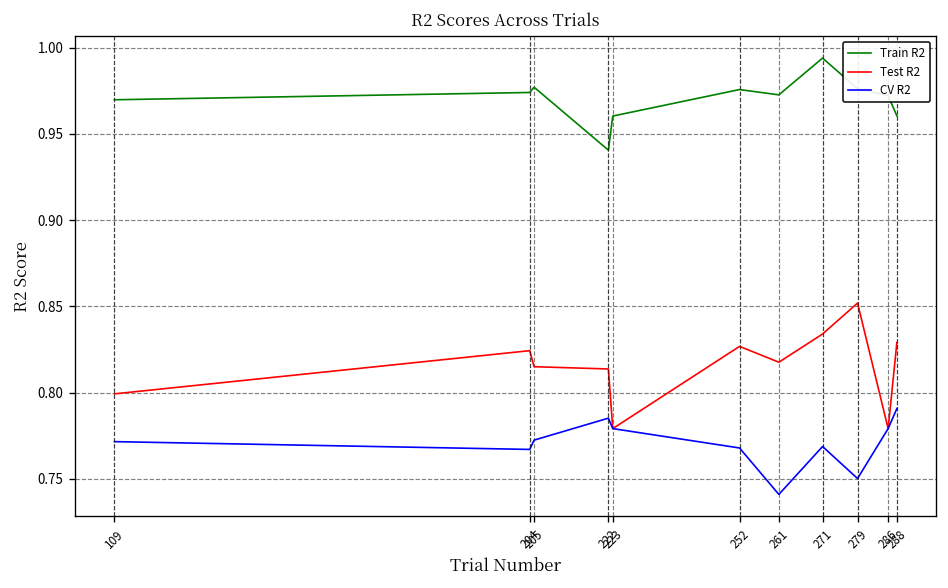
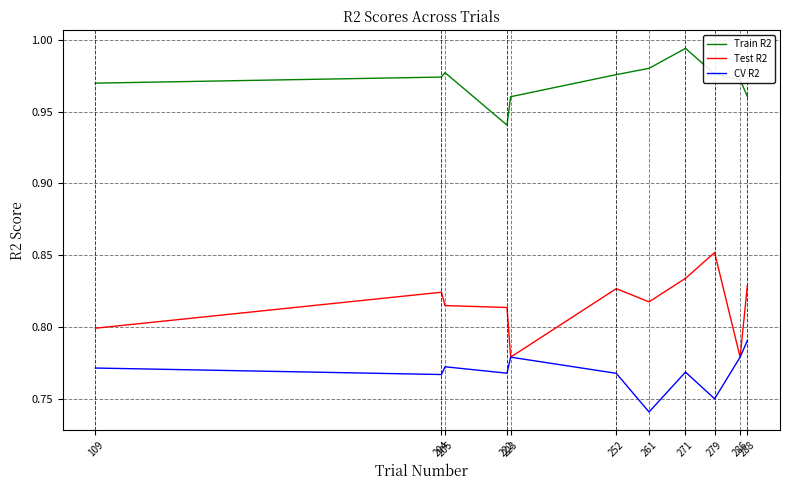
CV R2, 222: 0.785 -> 0.768
Train R2, 261: 0.973 -> 0.980
